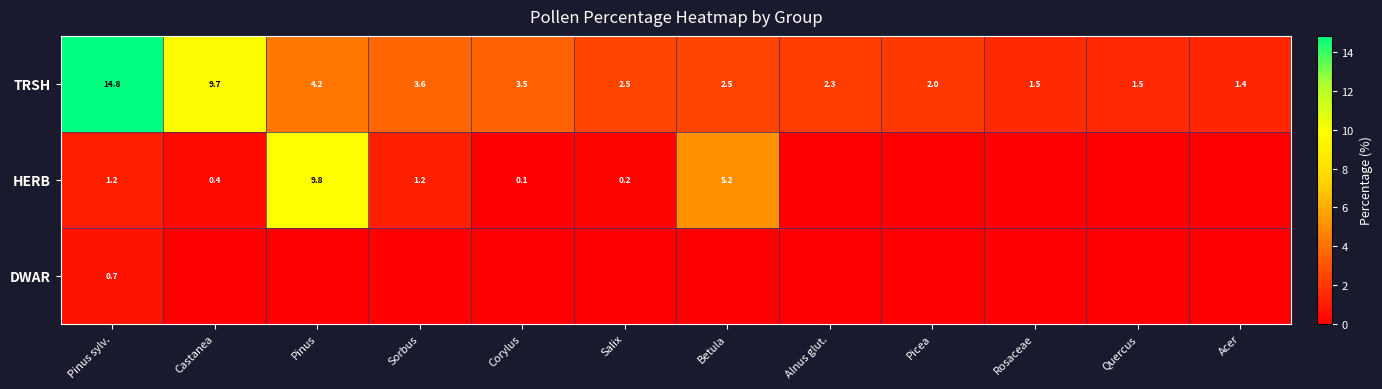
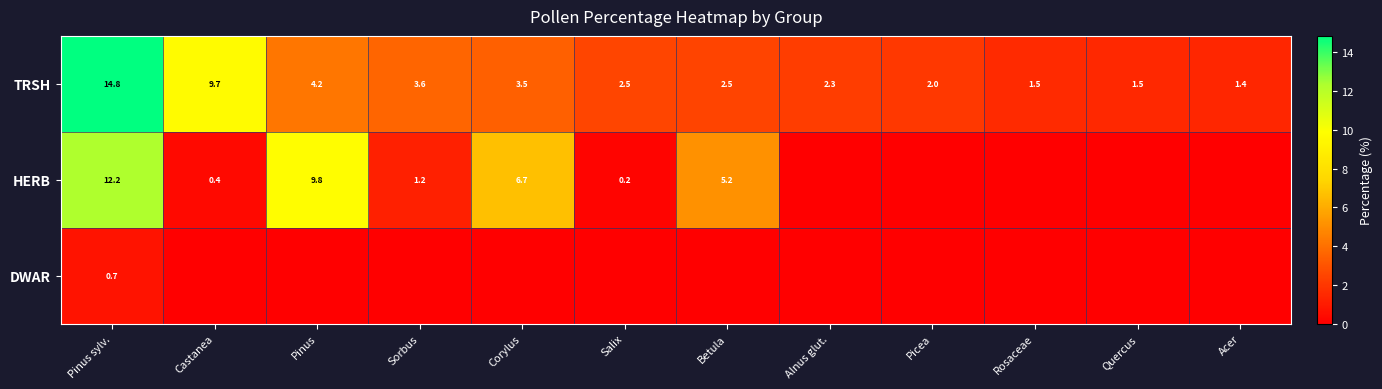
HERB, Pinus sylv.: 1.2 -> 12.2
HERB, Corylus: 0.1 -> 6.7
